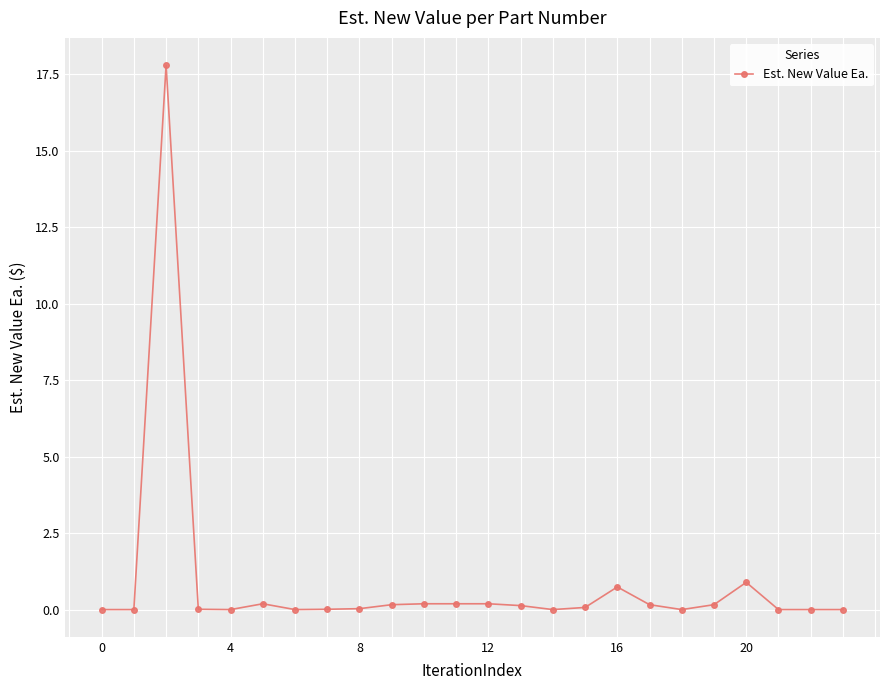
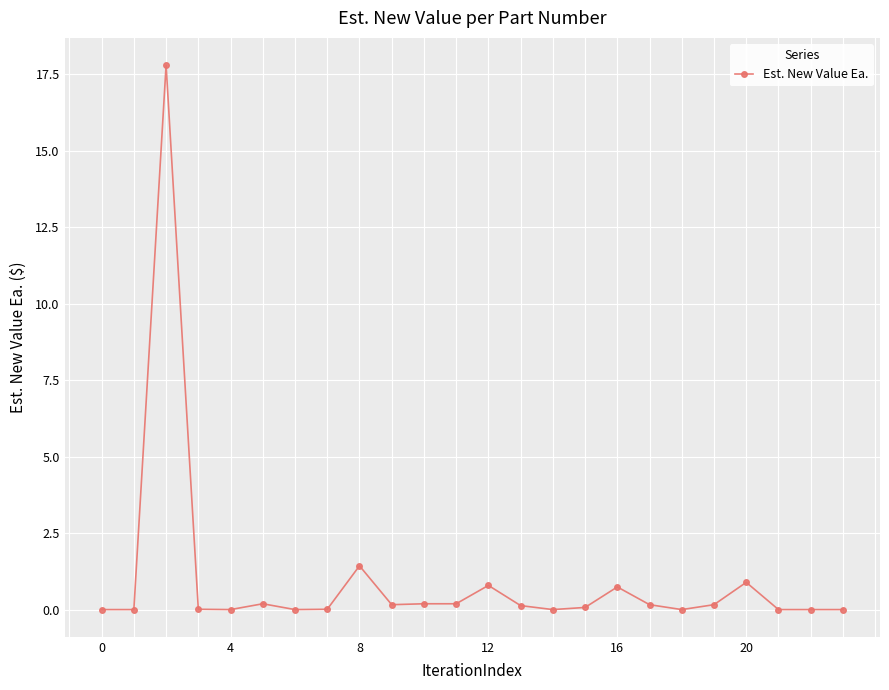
8: 0.0 -> 1.4
12: 0.2 -> 0.8
